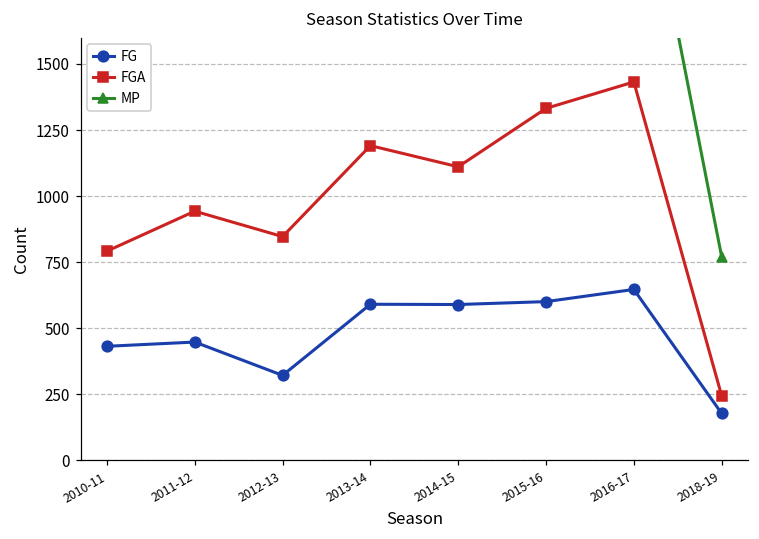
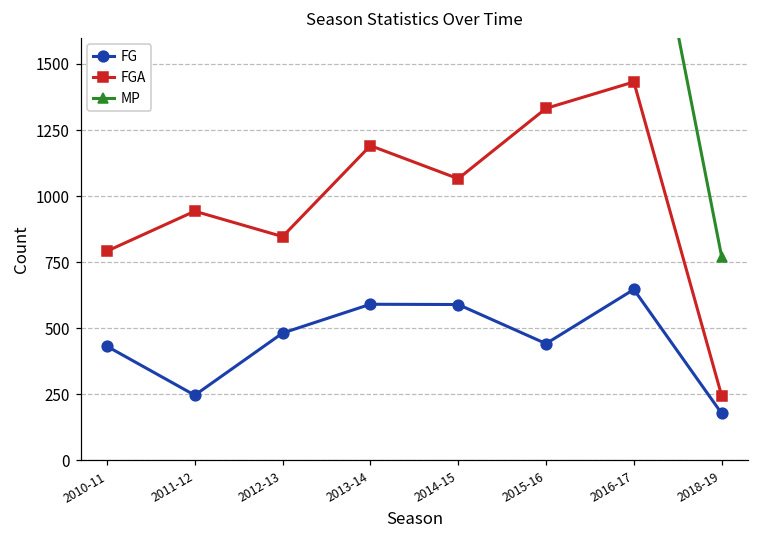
FG, 2011-12: 450 -> 250
FG, 2012-13: 320 -> 480
FGA, 2014-15: 1110 -> 1070
FG, 2015-16: 600 -> 440
